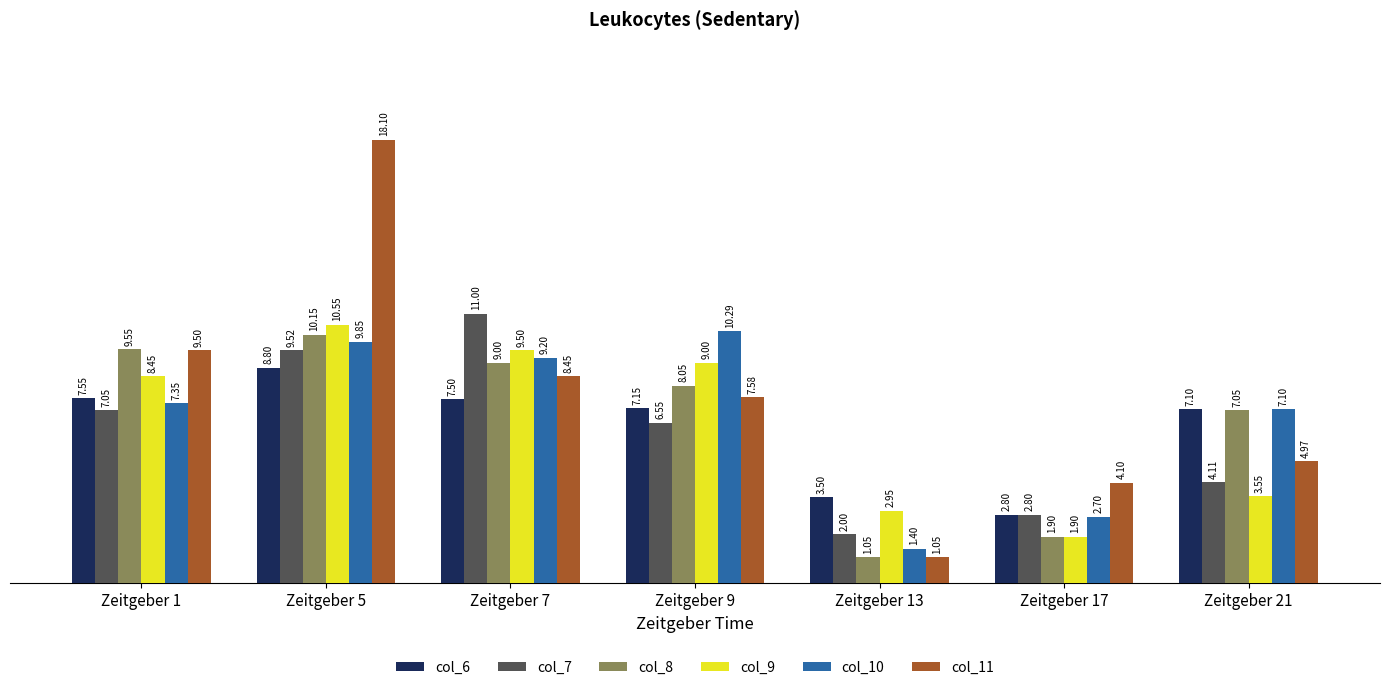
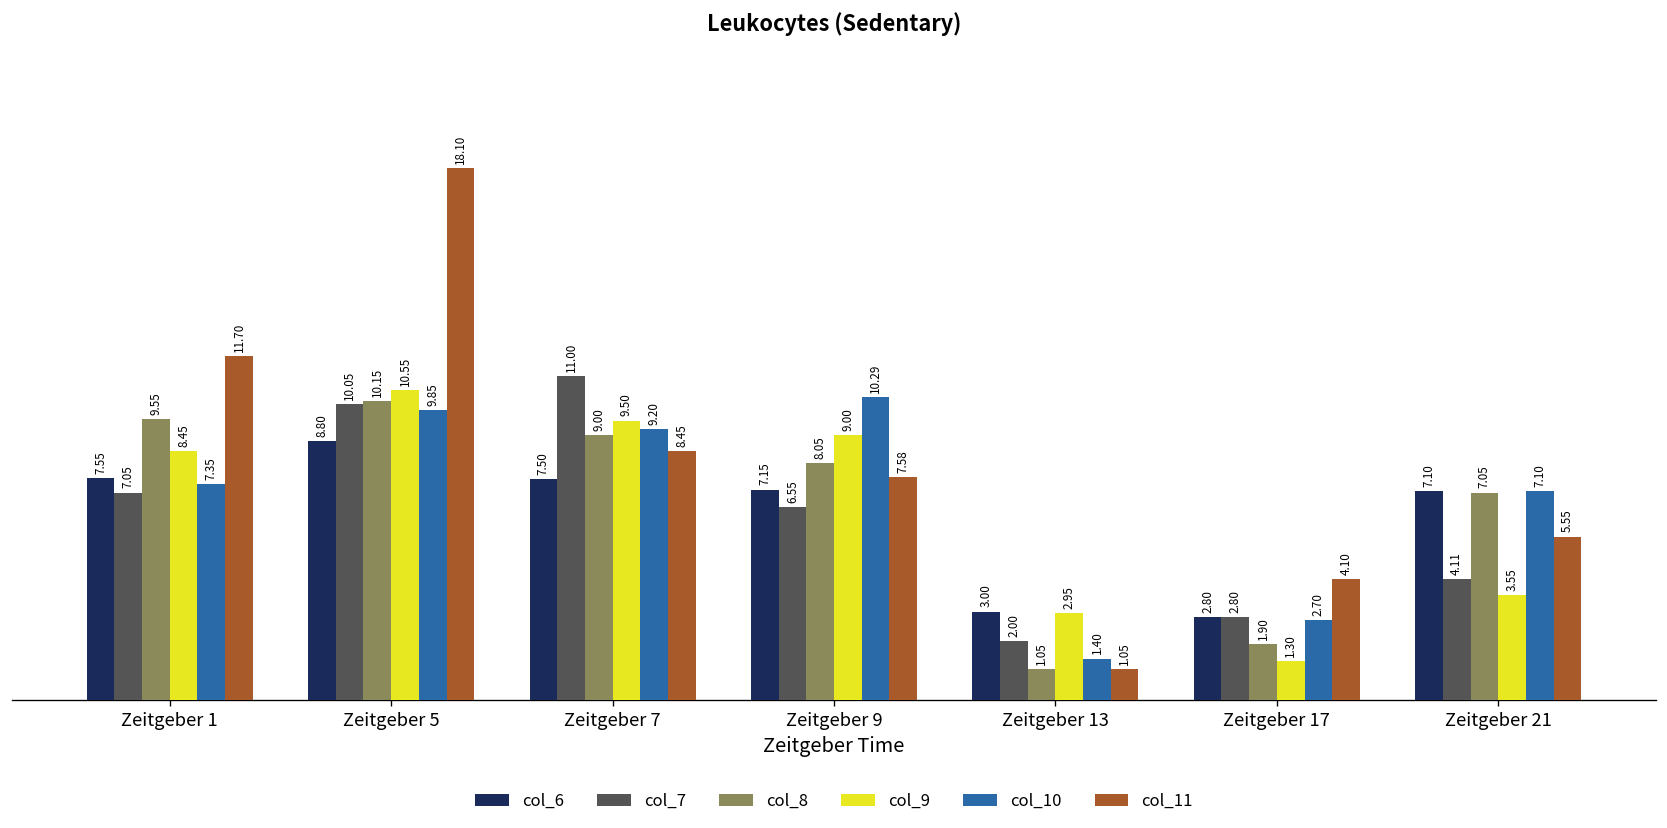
col_11, Zeitgeber 1: 9.50 -> 11.70
col_7, Zeitgeber 5: 9.52 -> 10.05
col_6, Zeitgeber 13: 3.50 -> 3.00
col_9, Zeitgeber 17: 1.90 -> 1.30
col_11, Zeitgeber 21: 4.97 -> 5.55
